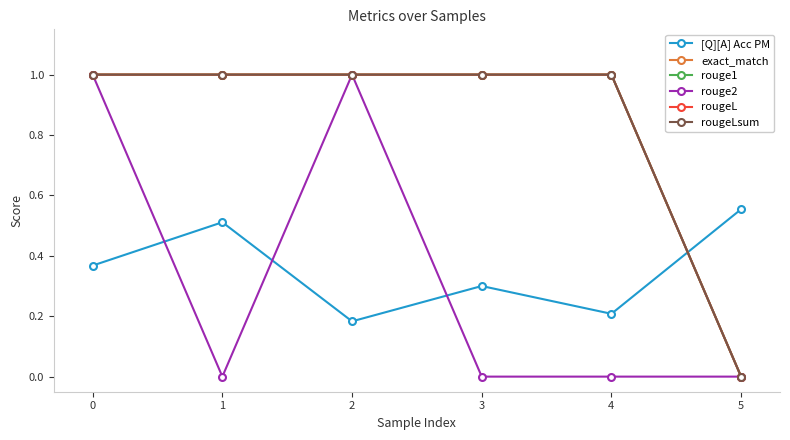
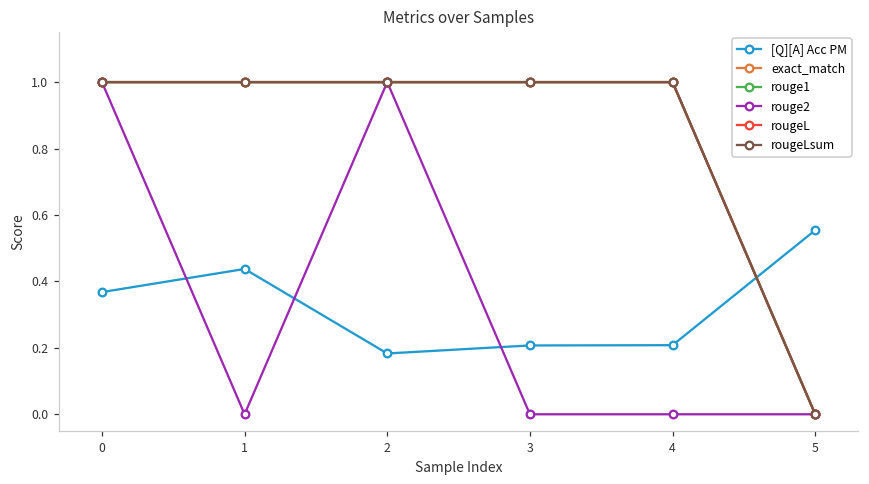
[Q][A] Acc PM, 1: 0.51 -> 0.44
[Q][A] Acc PM, 3: 0.30 -> 0.21
